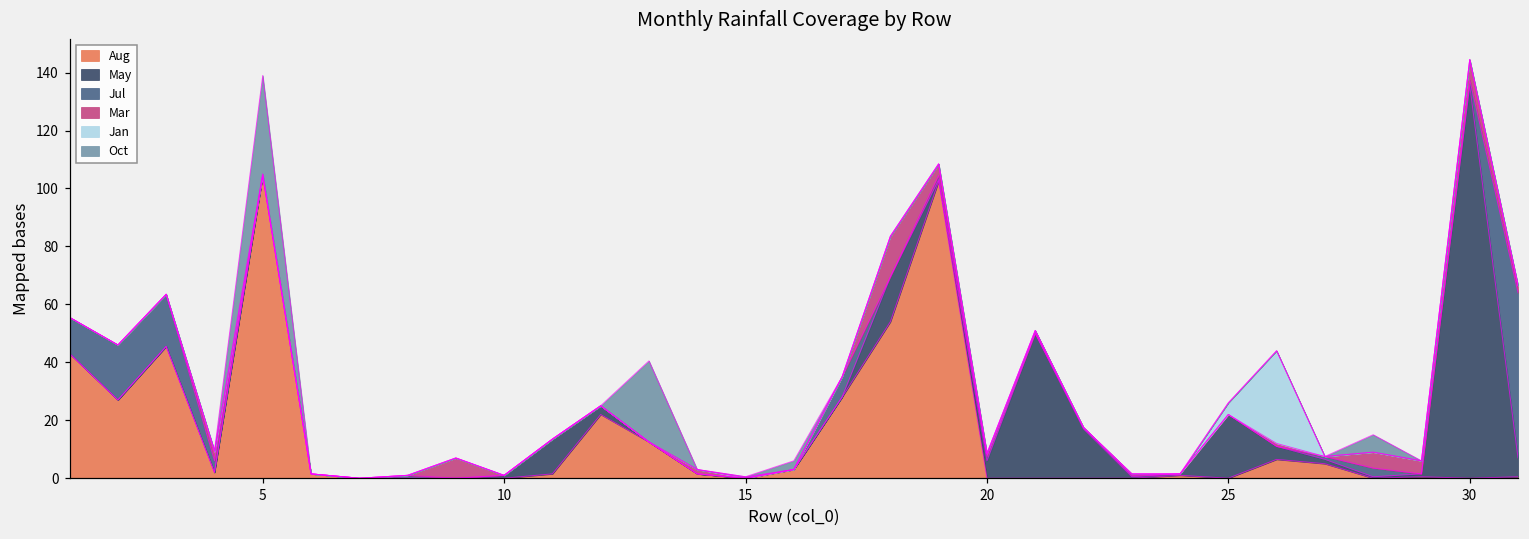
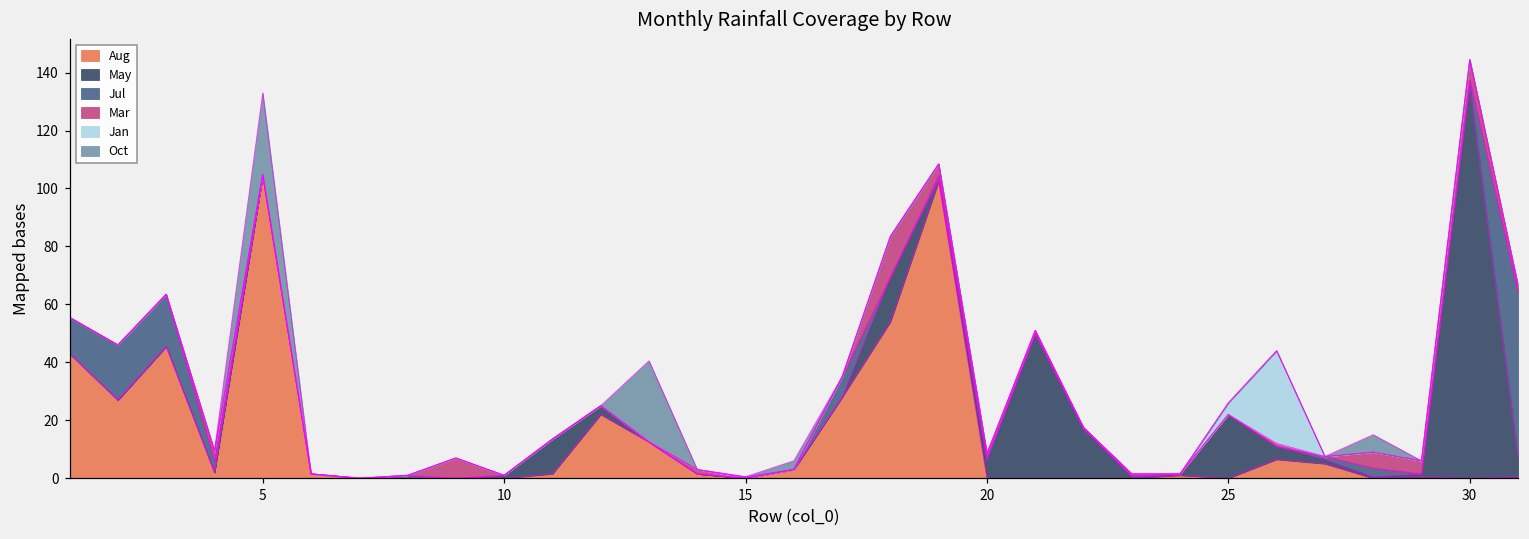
Oct, 5: 34 -> 28
